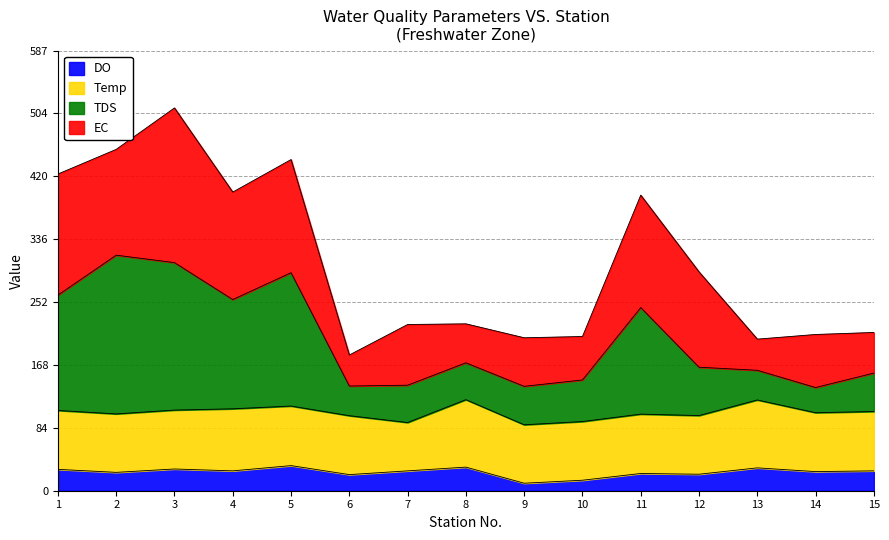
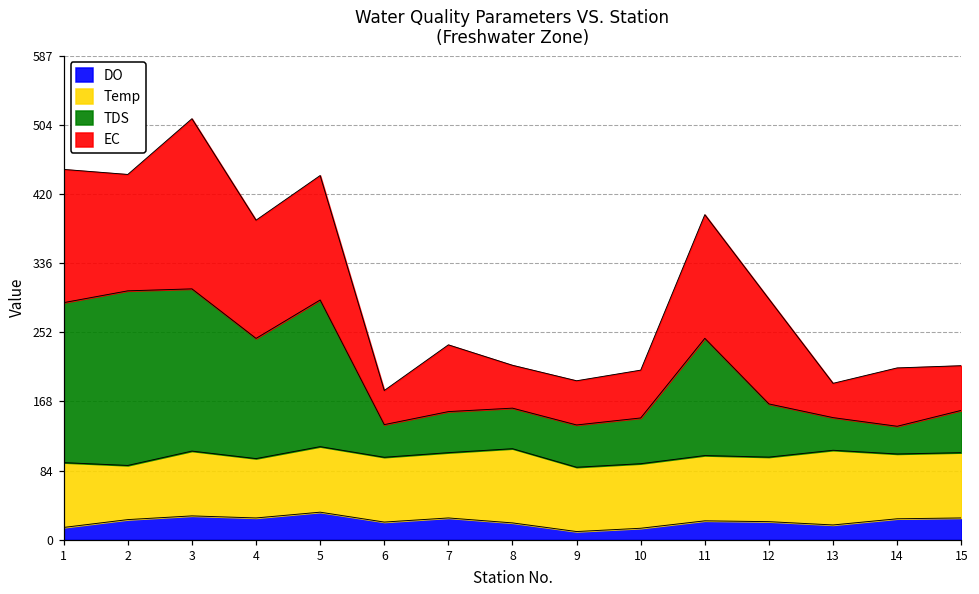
DO, 1: 30 -> 20
TDS, 1: 150 -> 190
Temp, 2: 80 -> 70
Temp, 4: 80 -> 70
Temp, 7: 60 -> 80
DO, 8: 30 -> 20
EC, 9: 60 -> 50
DO, 13: 30 -> 20
